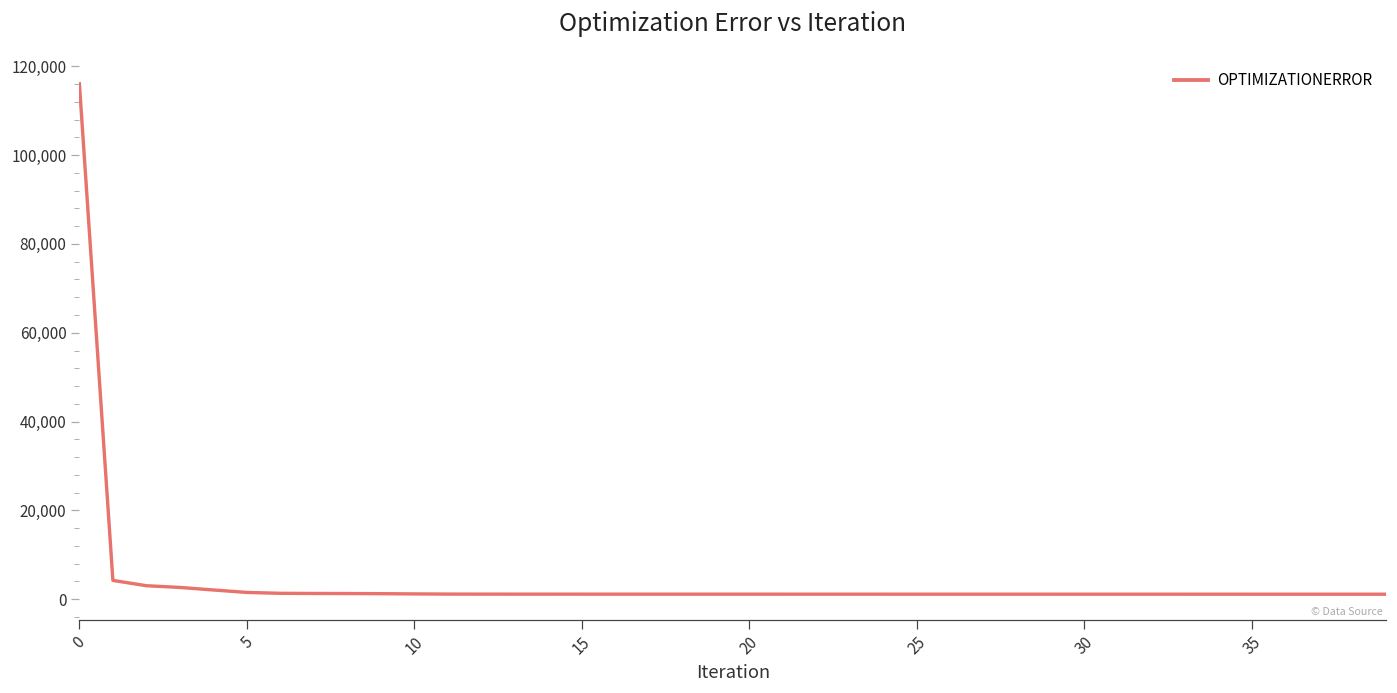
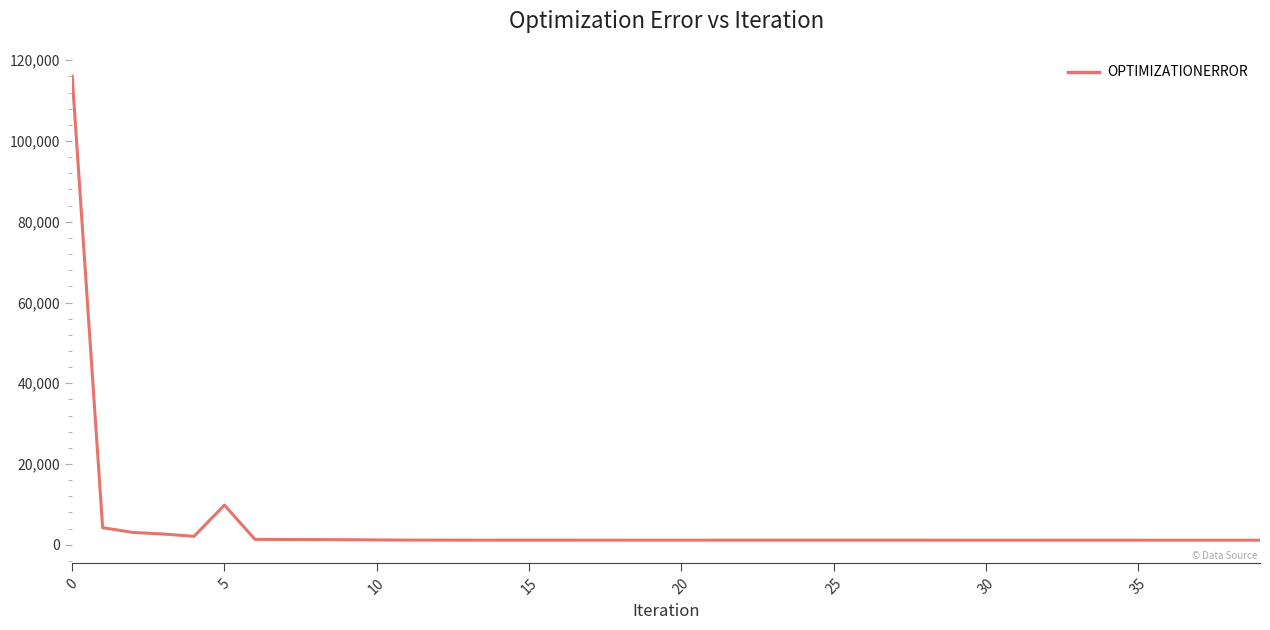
5: 2,000 -> 10,000
